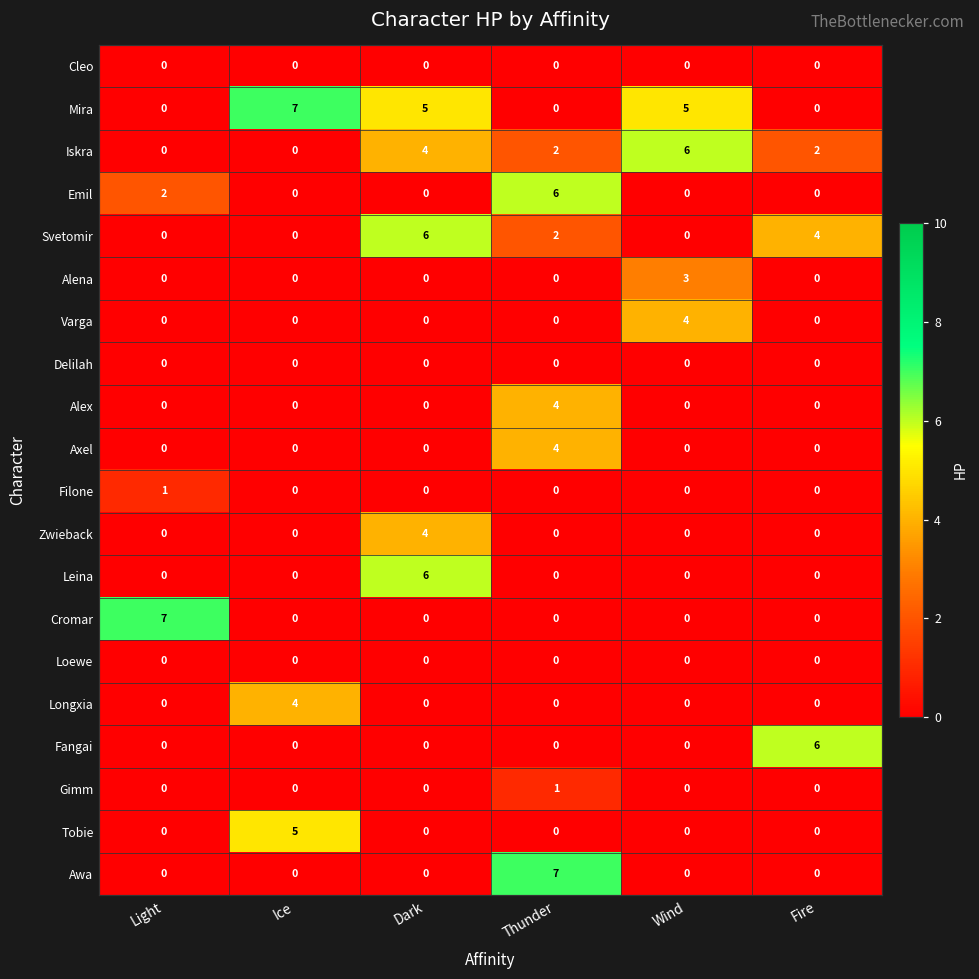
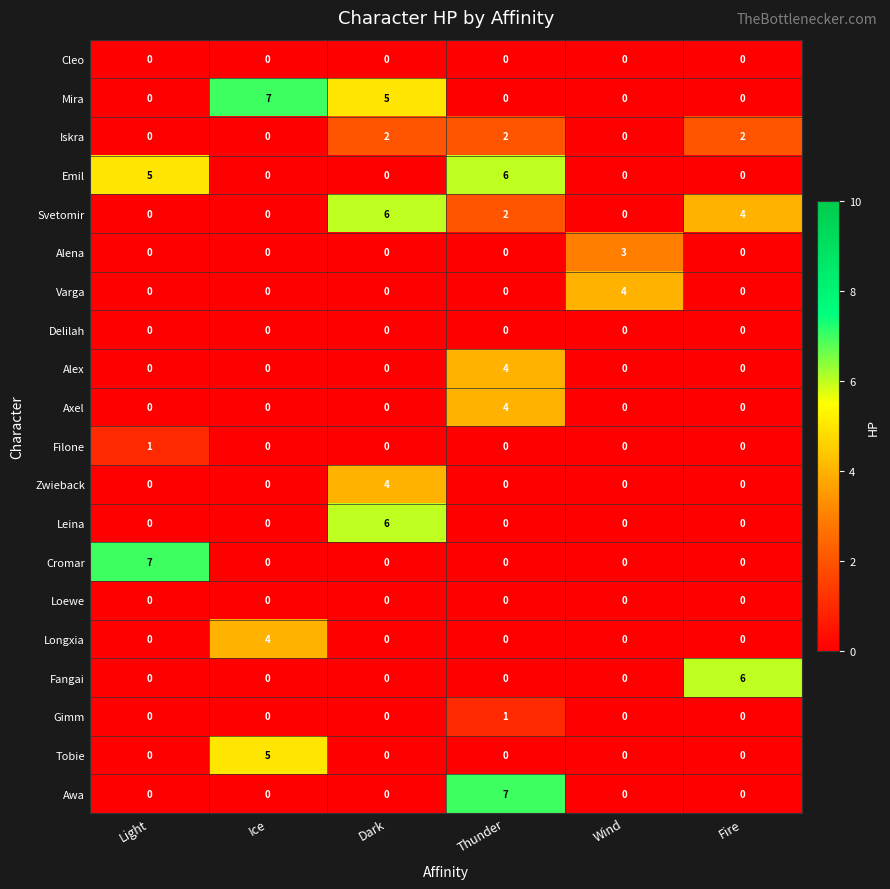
Mira, Wind: 5 -> 0
Iskra, Dark: 4 -> 2
Iskra, Wind: 6 -> 0
Emil, Light: 2 -> 5
